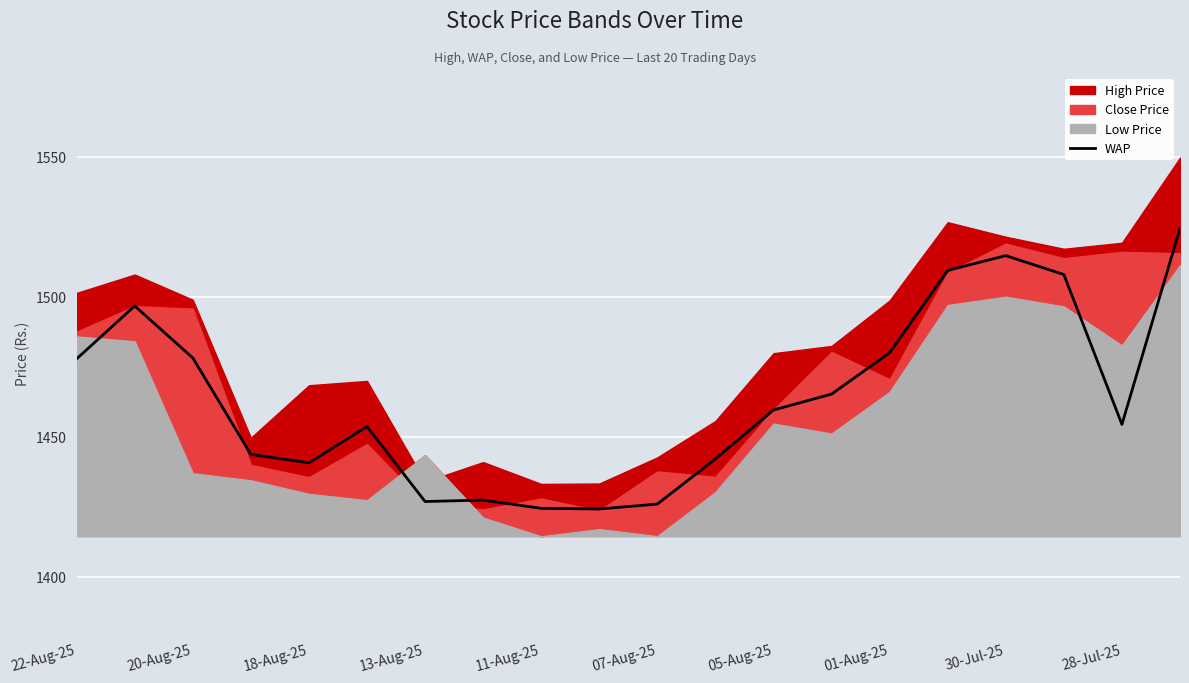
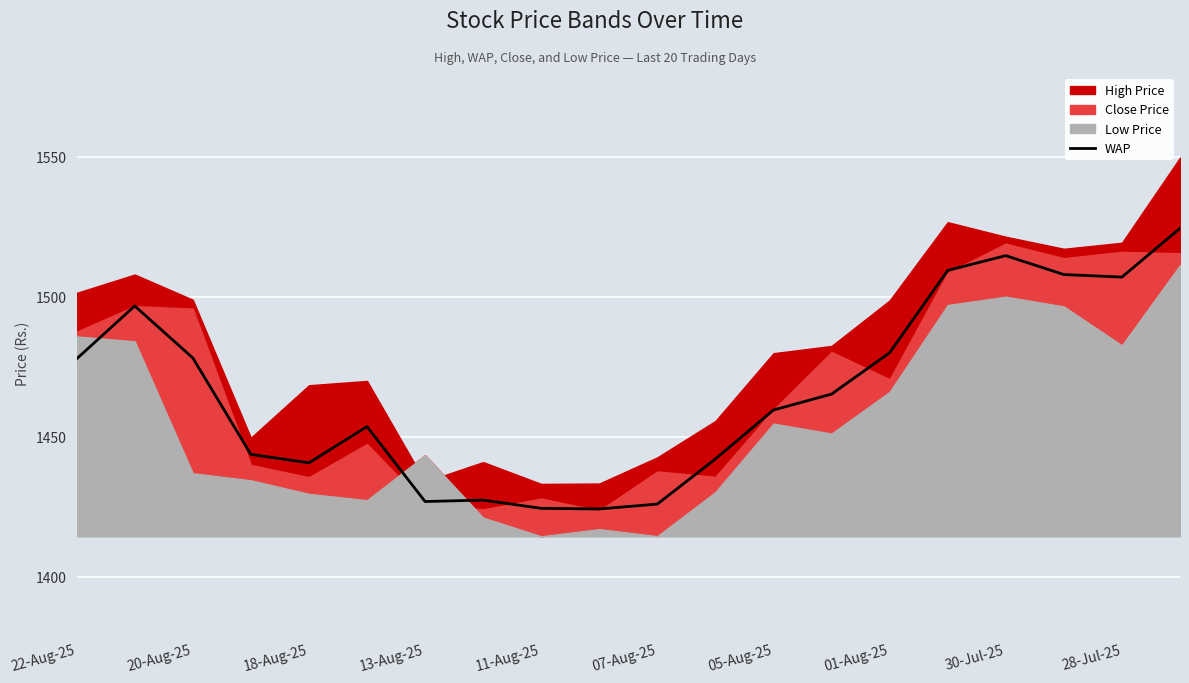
WAP, 28-Jul-25: 1454 -> 1507
